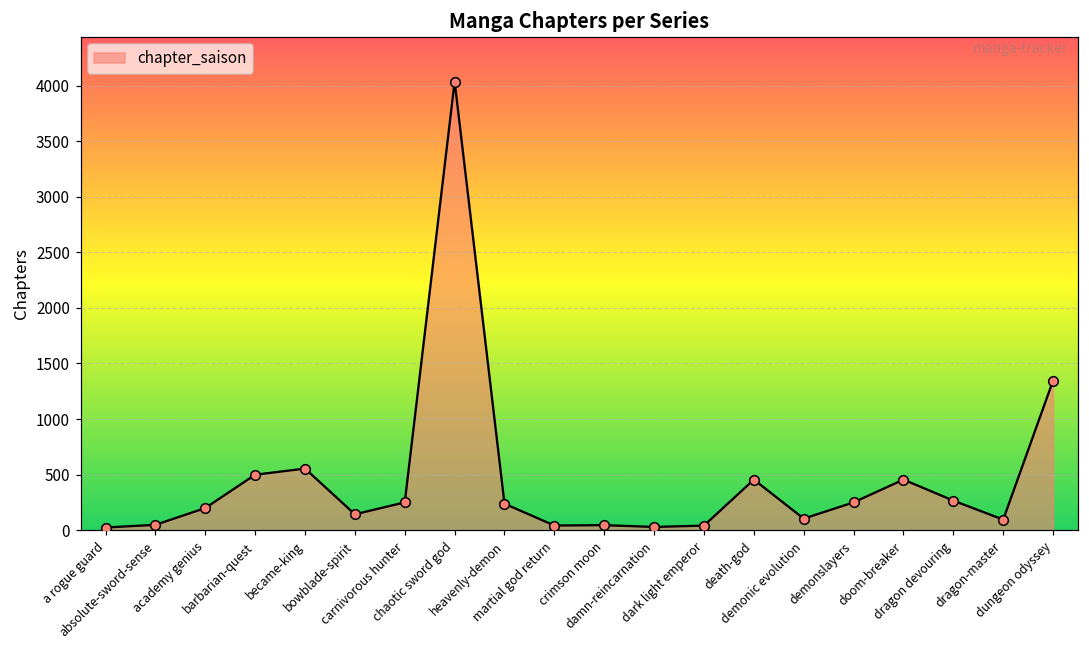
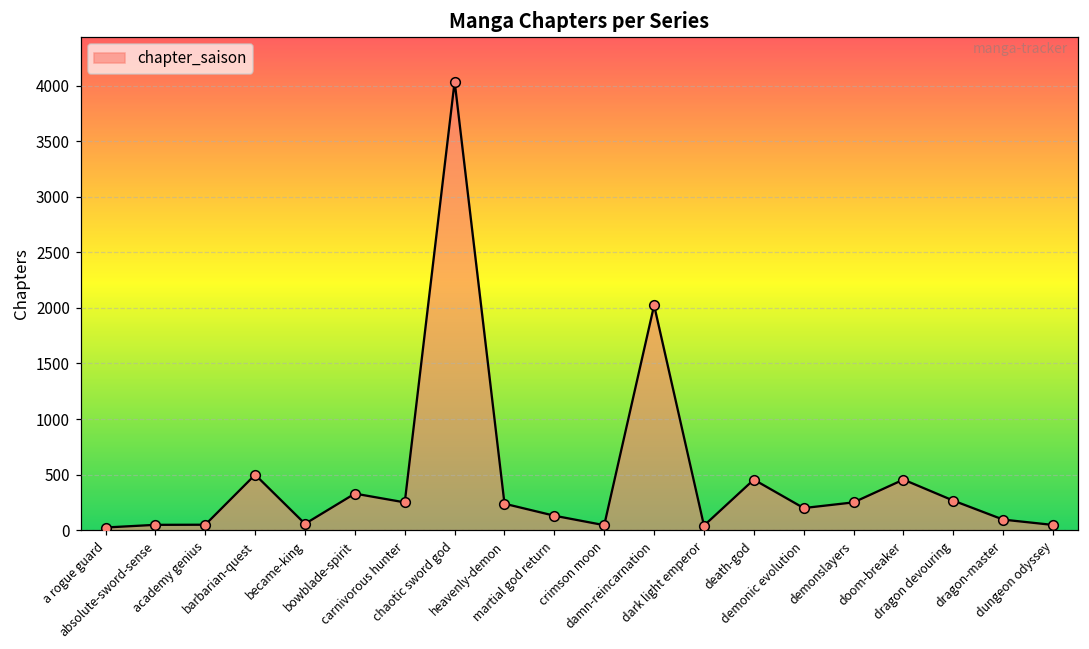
academy genius: 200 -> 50
became-king: 550 -> 60
bowblade-spirit: 140 -> 330
martial god return: 40 -> 130
damn-reincarnation: 30 -> 2020
demonic evolution: 100 -> 200
dungeon odyssey: 1350 -> 50
